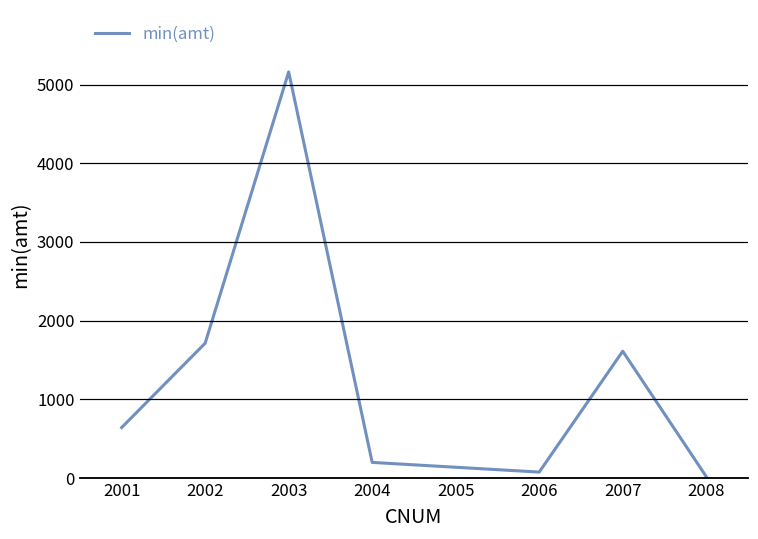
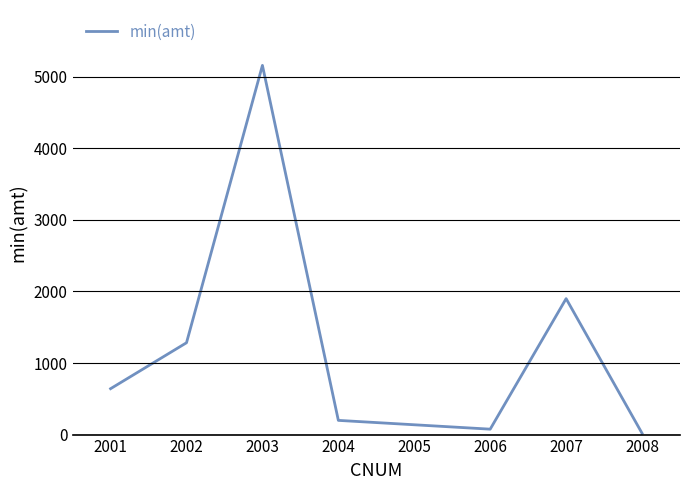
2002: 1700 -> 1300
2007: 1600 -> 1900
